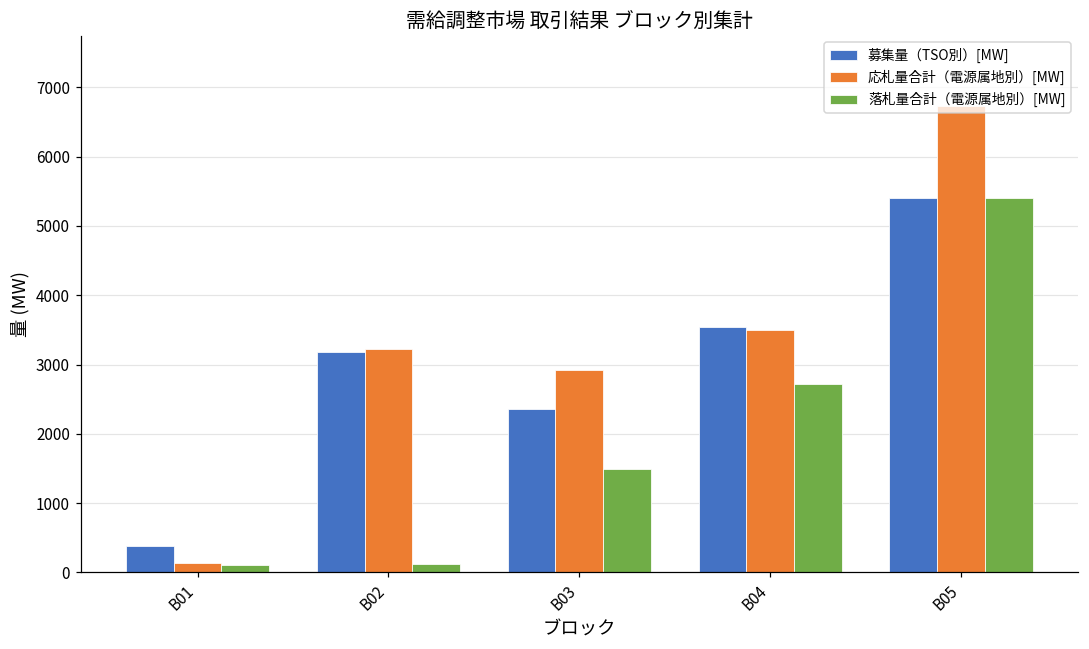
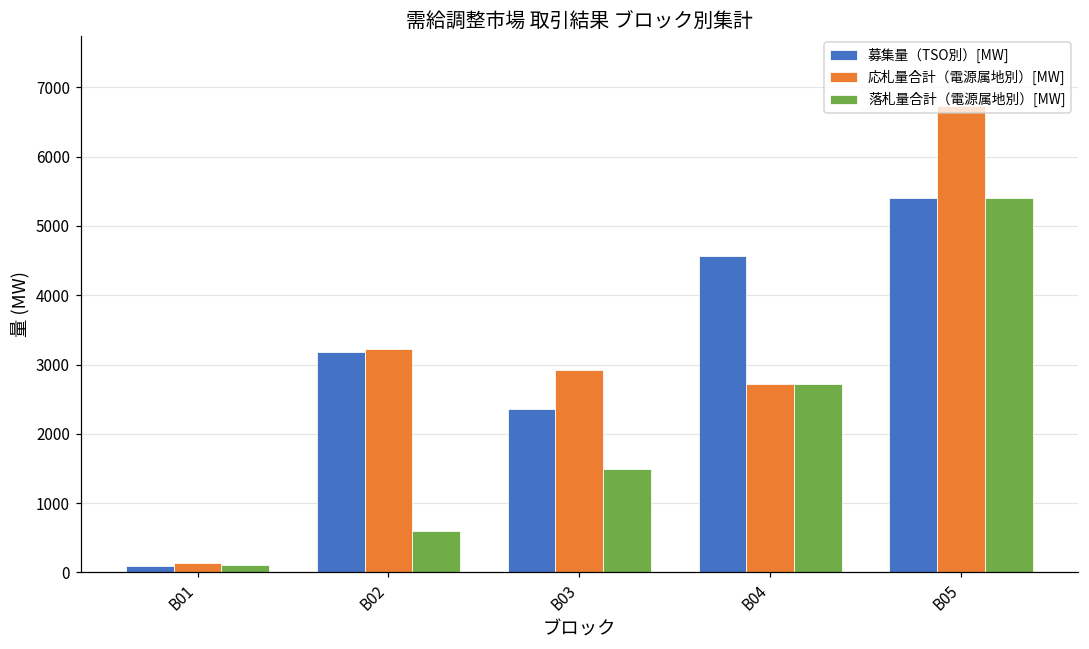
募集量（TSO別）[MW], B01: 400 -> 100
落札量合計（電源属地別）[MW], B02: 100 -> 600
募集量（TSO別）[MW], B04: 3500 -> 4600
応札量合計（電源属地別）[MW], B04: 3500 -> 2700
